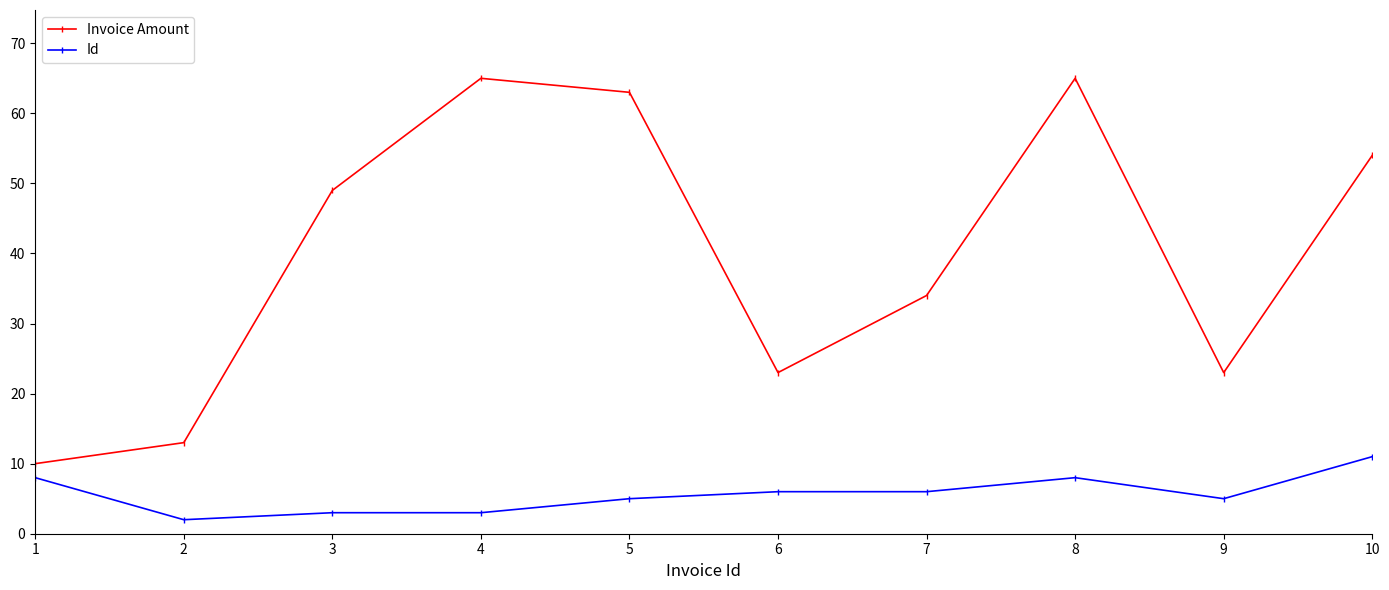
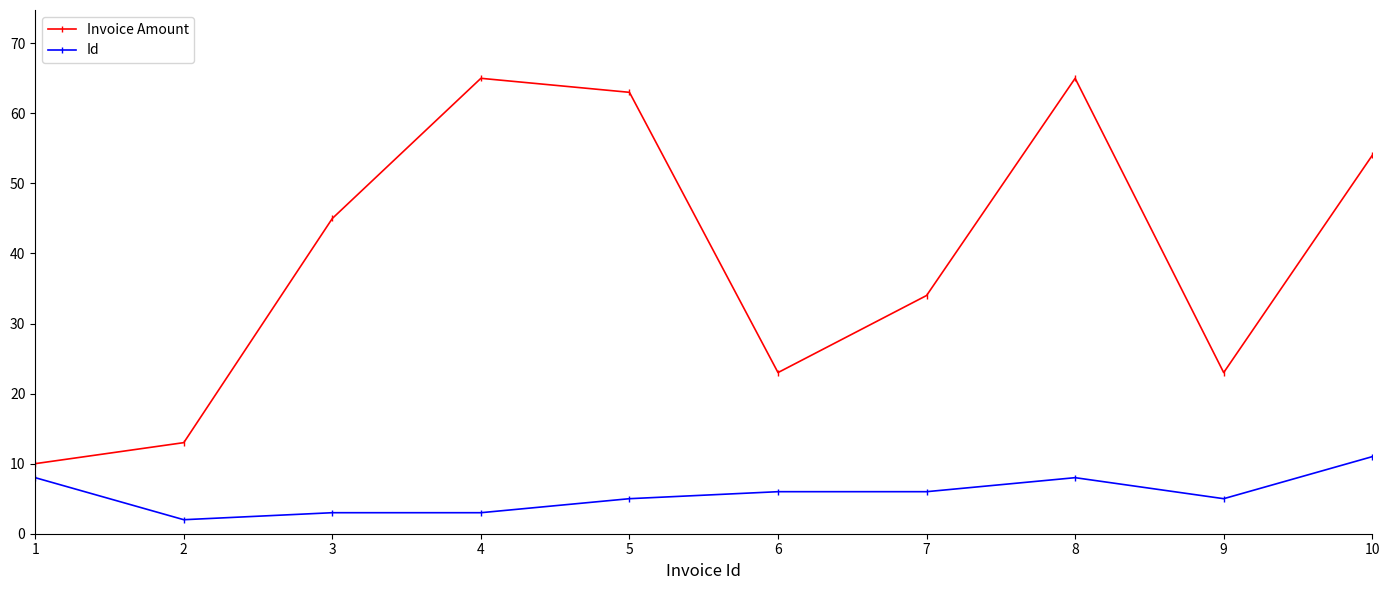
Invoice Amount, 3: 49 -> 45
